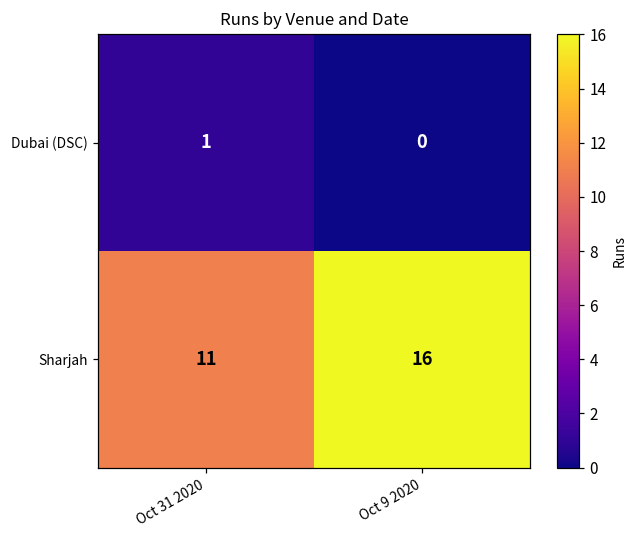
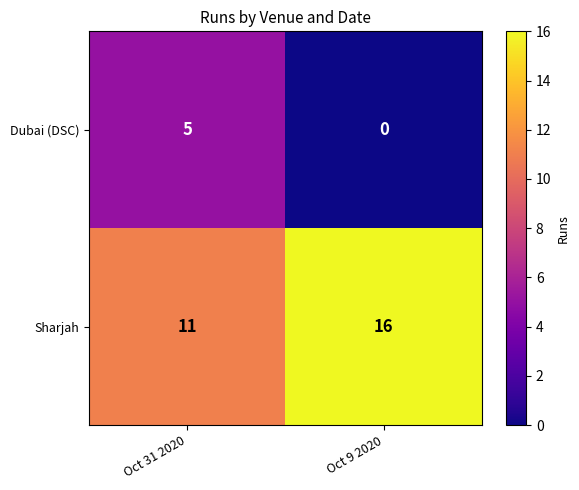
Dubai (DSC), Oct 31 2020: 1 -> 5
